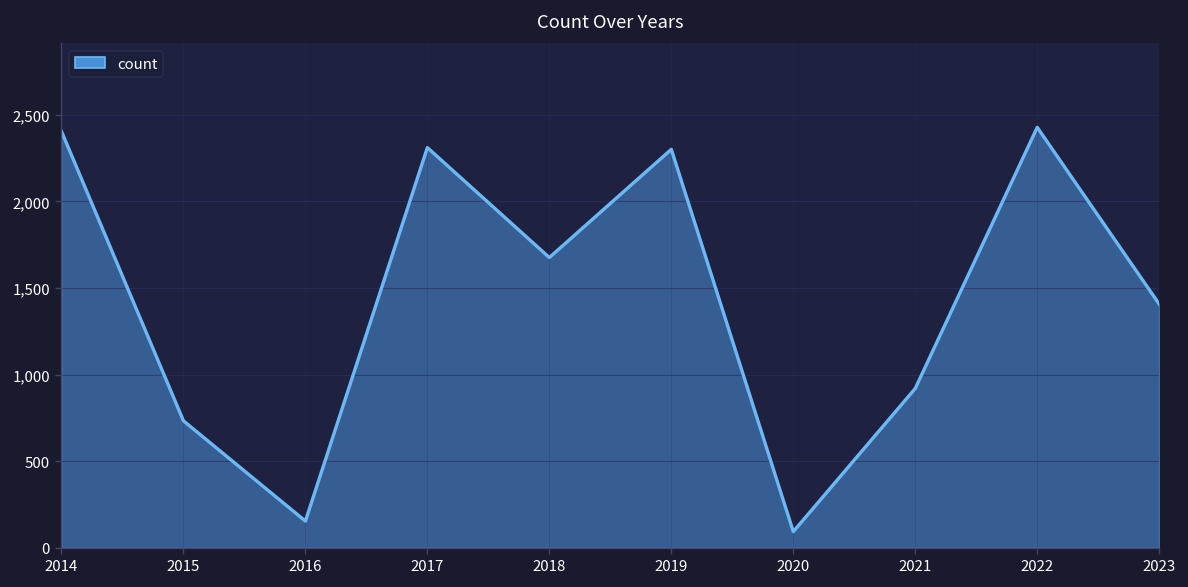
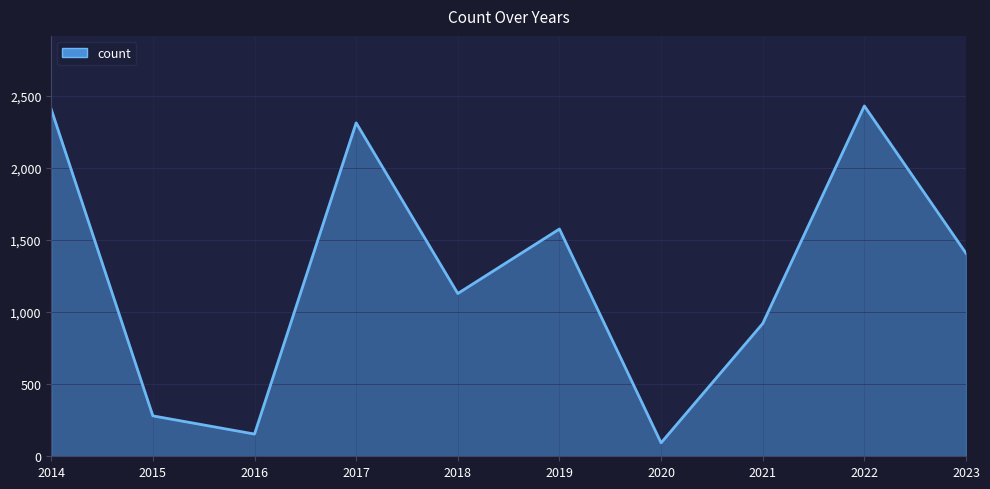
2015: 730 -> 280
2018: 1,680 -> 1,130
2019: 2,300 -> 1,580
